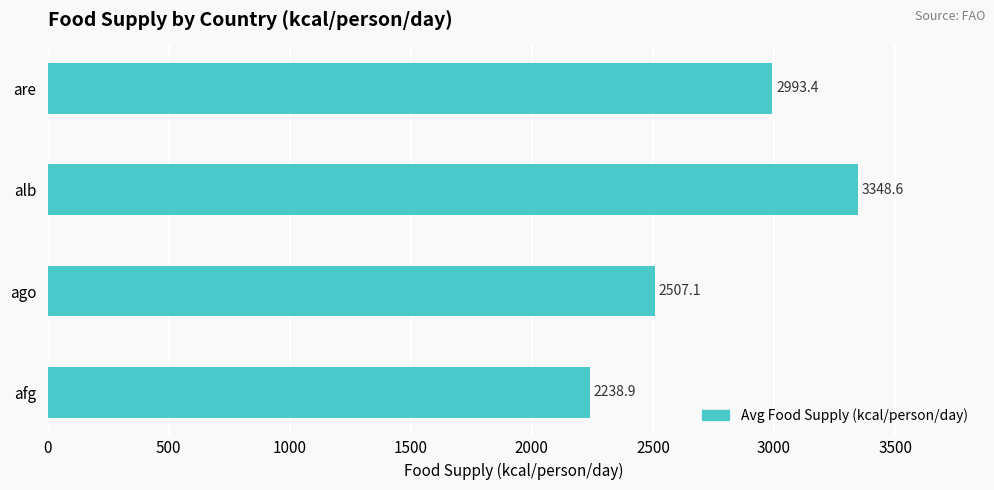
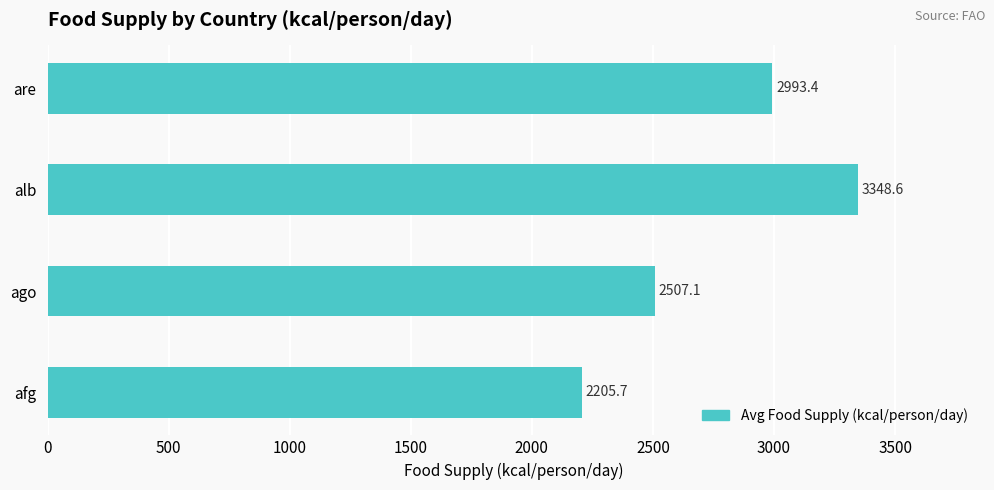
afg: 2238.9 -> 2205.7
